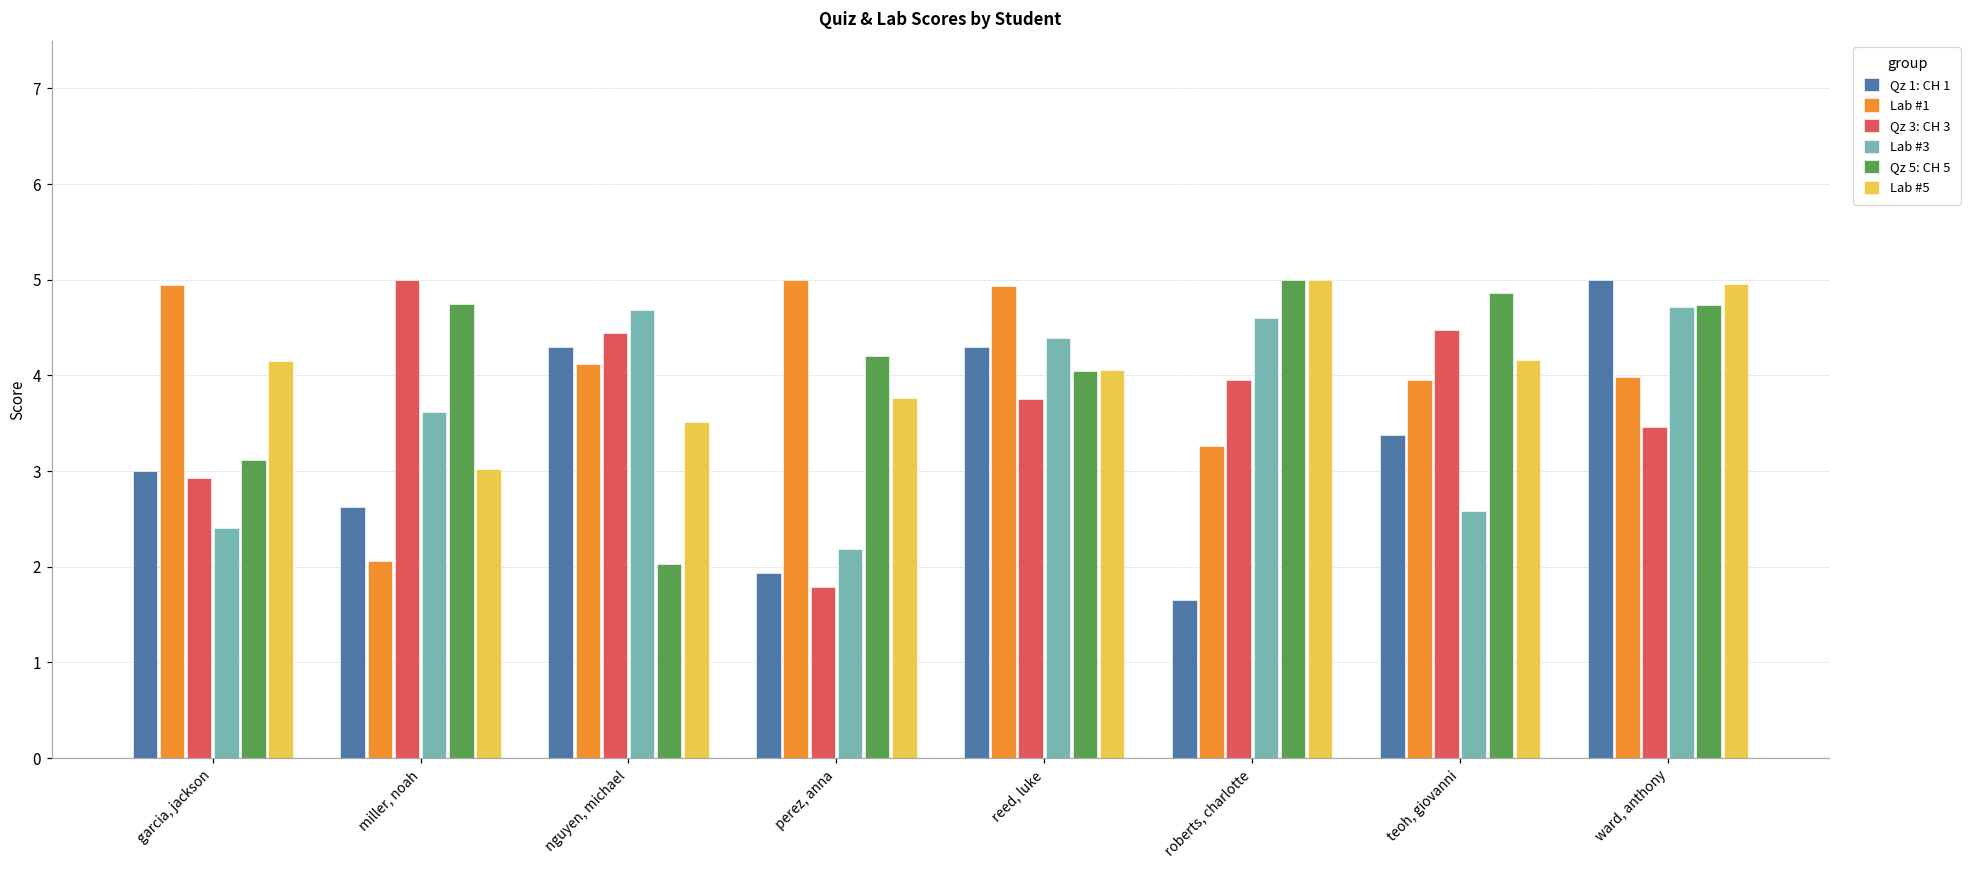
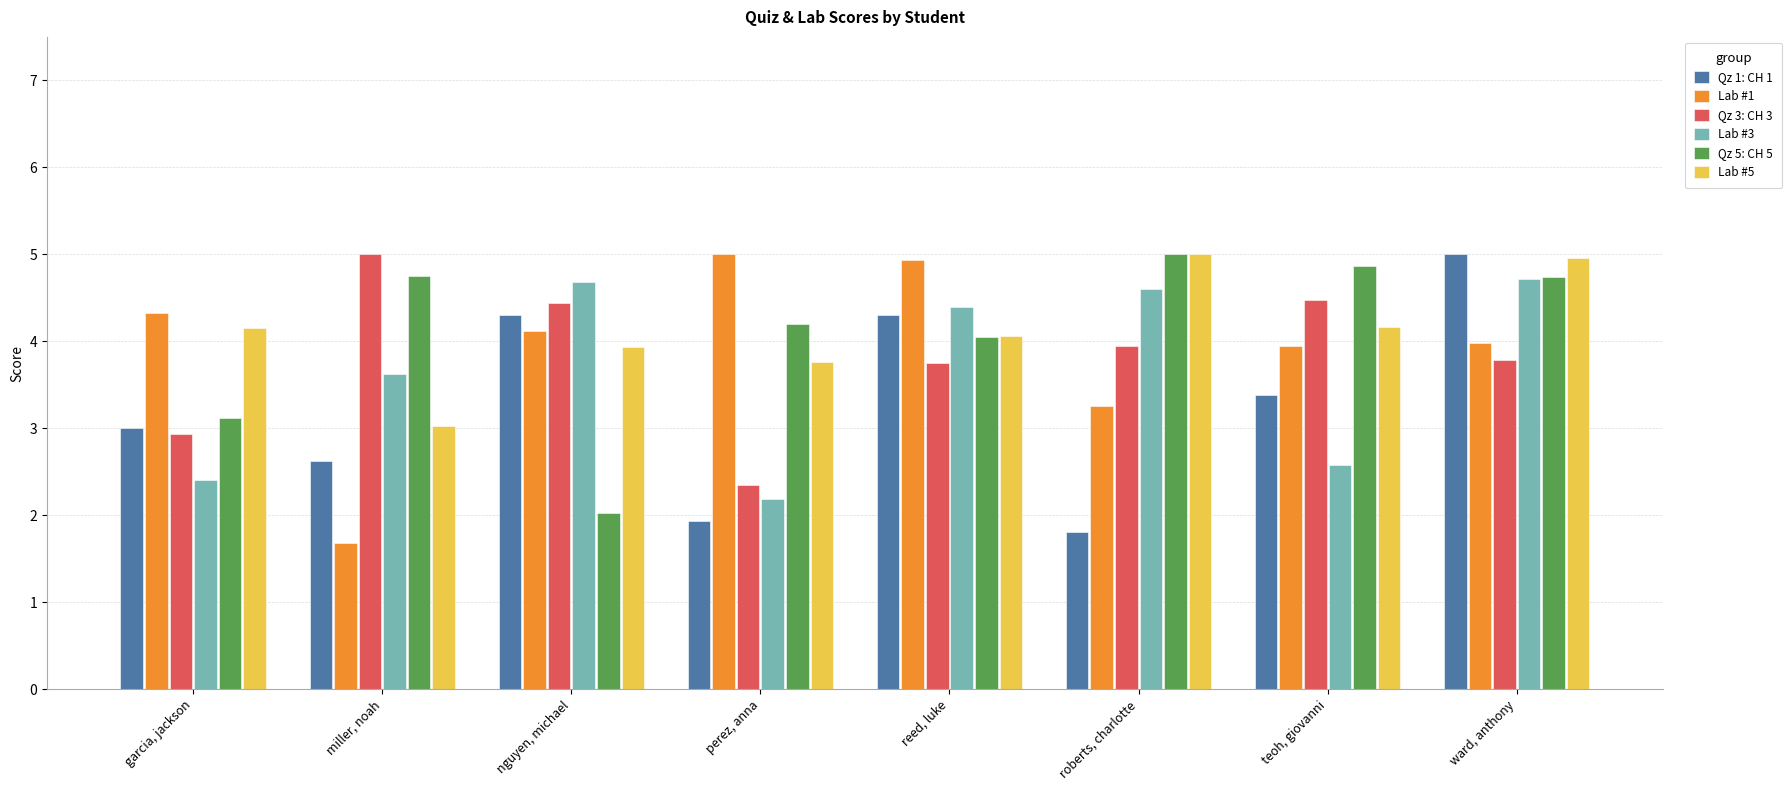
Lab #1, garcia, jackson: 4.9 -> 4.3
Lab #1, miller, noah: 2.1 -> 1.7
Lab #5, nguyen, michael: 3.5 -> 3.9
Qz 3: CH 3, perez, anna: 1.8 -> 2.4
Qz 1: CH 1, roberts, charlotte: 1.7 -> 1.8
Qz 3: CH 3, ward, anthony: 3.5 -> 3.8
